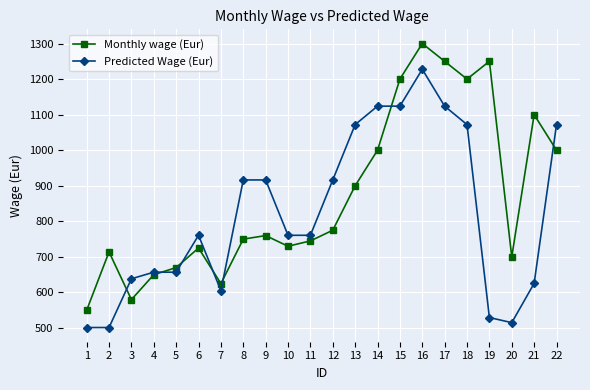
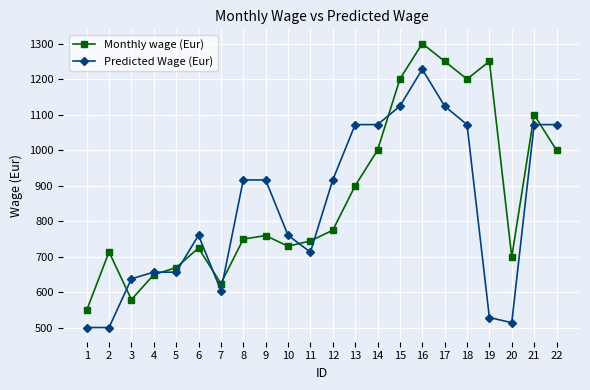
Predicted Wage (Eur), 11: 760 -> 710
Predicted Wage (Eur), 14: 1120 -> 1070
Predicted Wage (Eur), 21: 630 -> 1070
